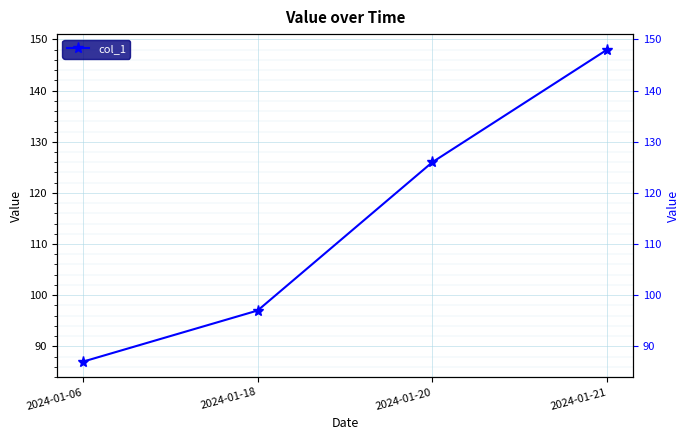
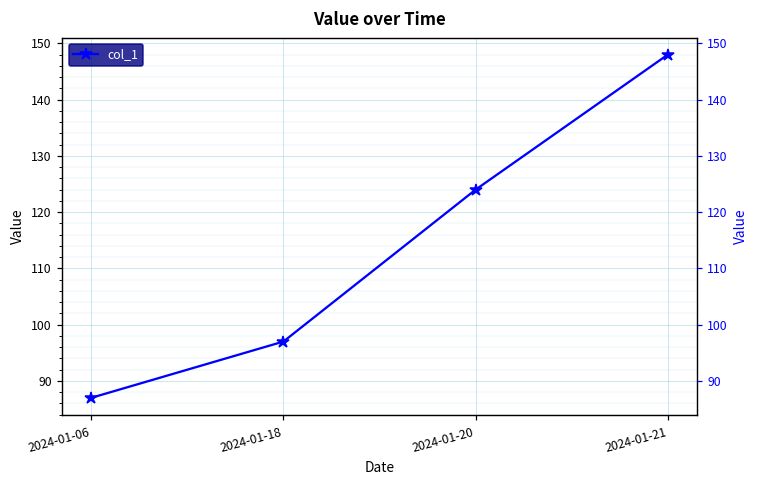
2024-01-20: 126 -> 124
